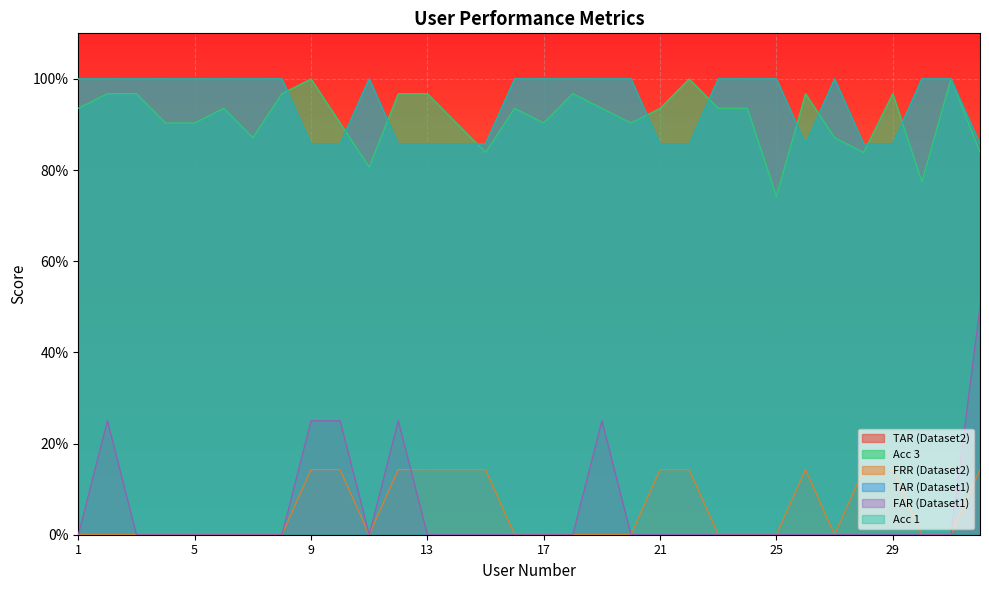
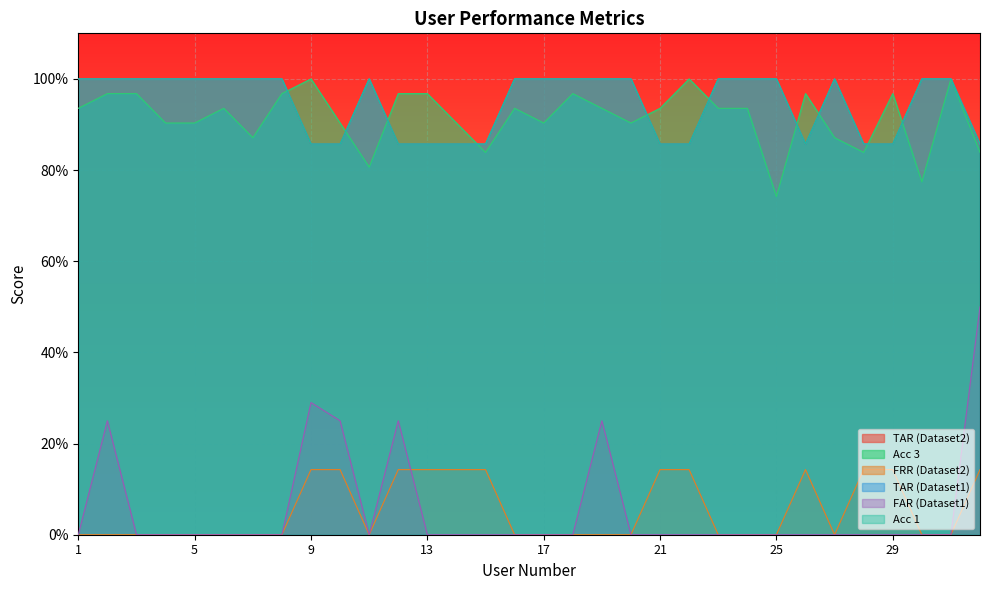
FAR (Dataset1), 9: 25% -> 29%
